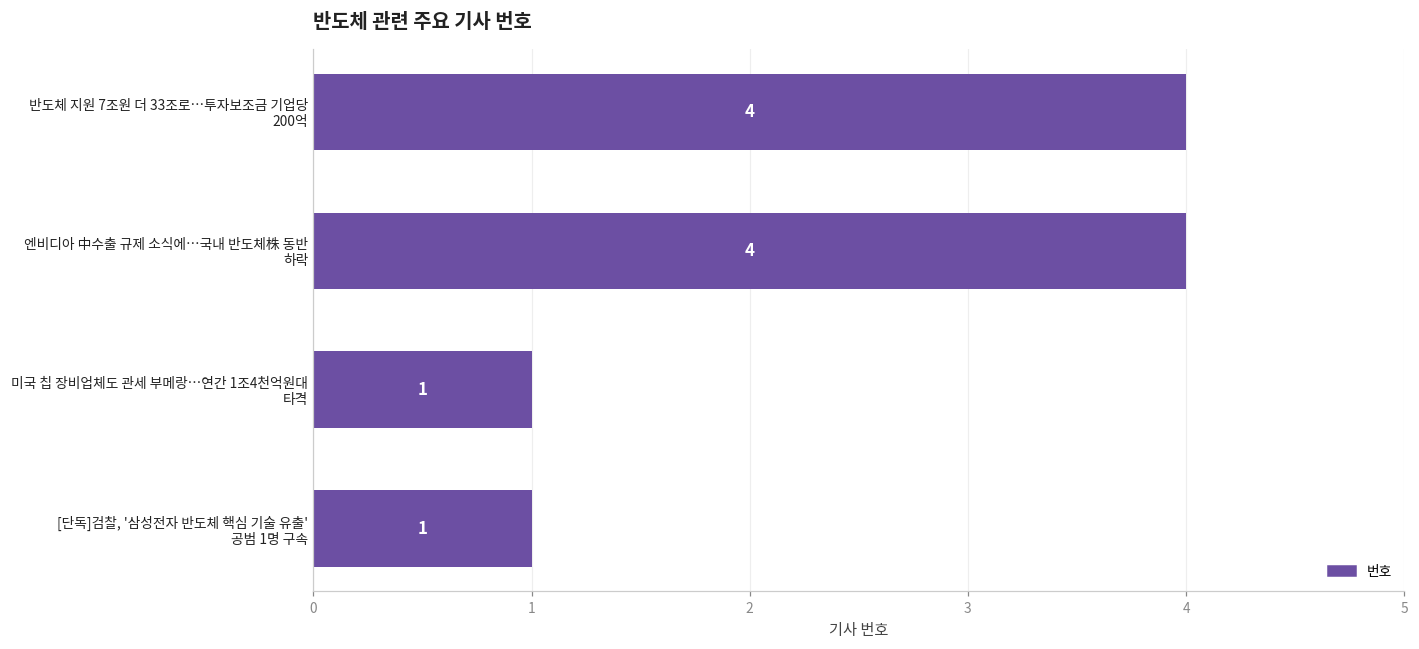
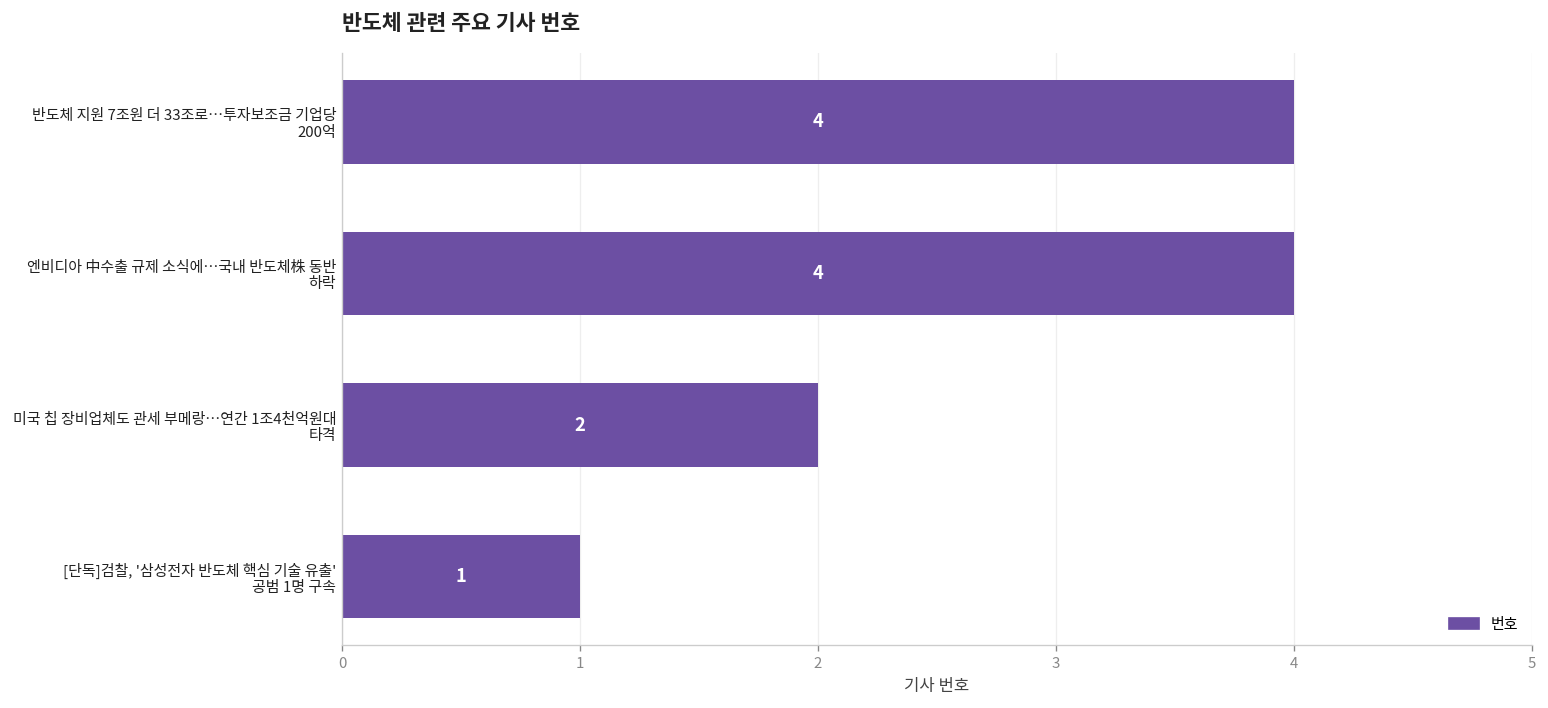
미국 칩 장비업체도 관세 부메랑…연간 1조4천억원대 타격: 1 -> 2
